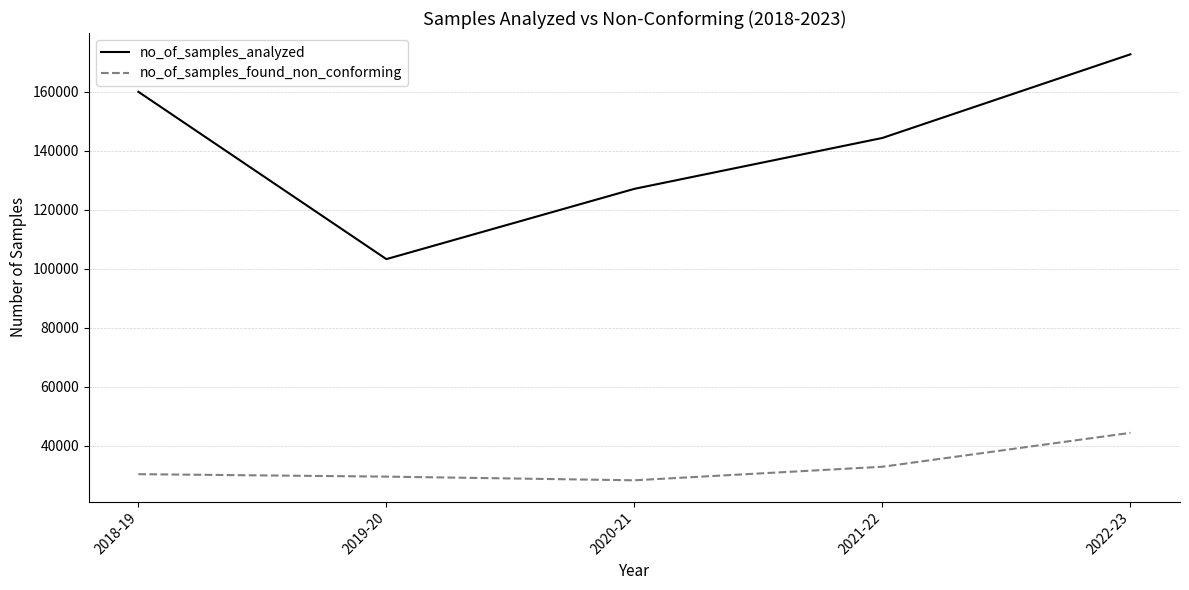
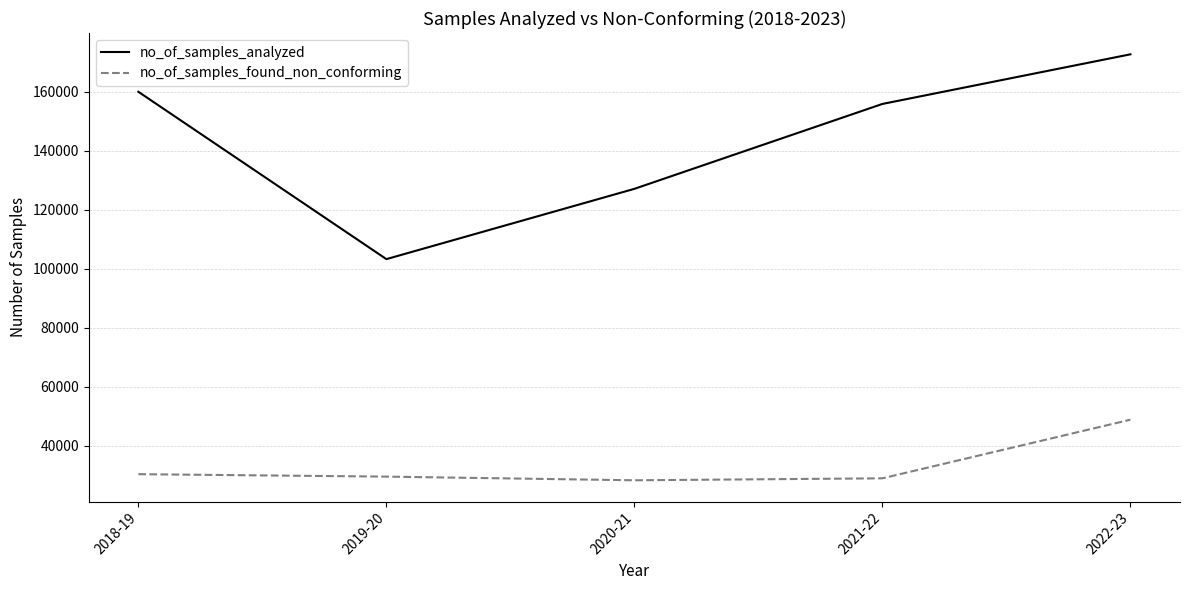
no_of_samples_analyzed, 2021-22: 144000 -> 156000
no_of_samples_found_non_conforming, 2021-22: 33000 -> 29000
no_of_samples_found_non_conforming, 2022-23: 44000 -> 49000
